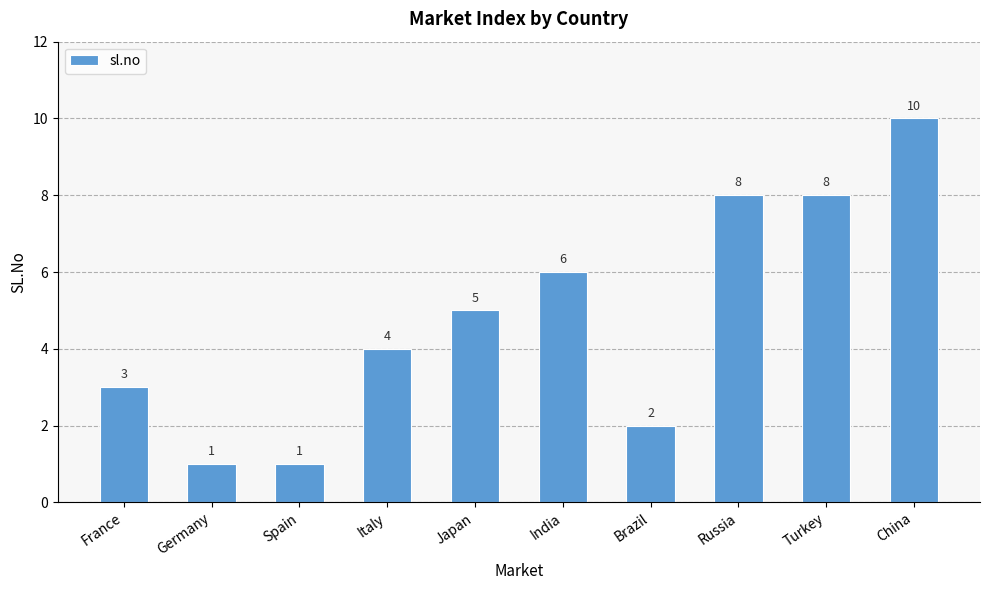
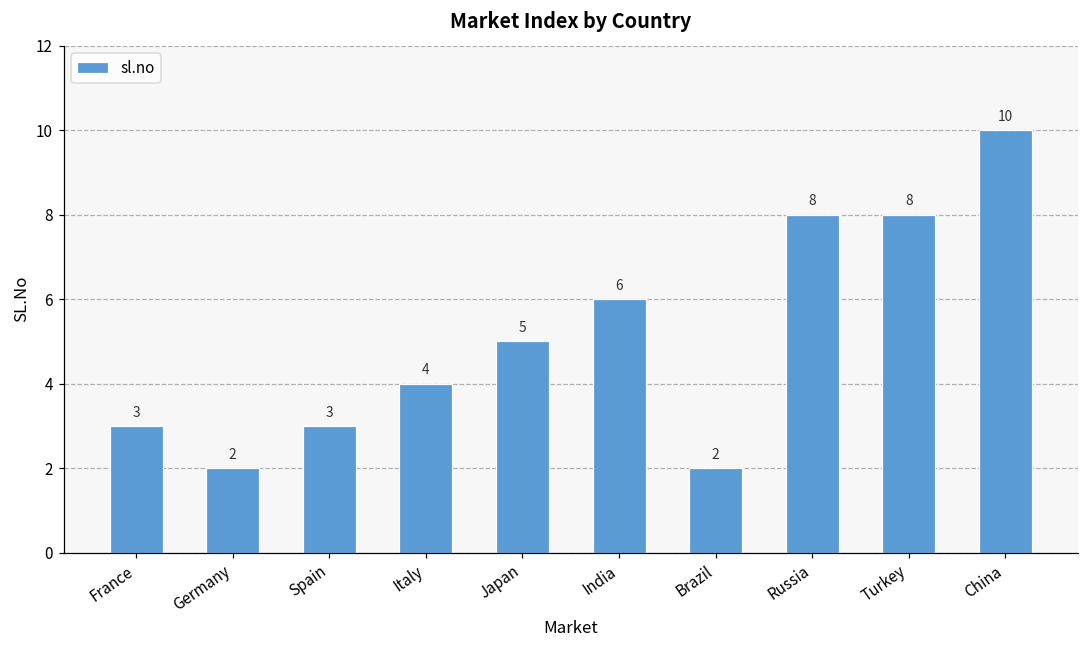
Germany: 1 -> 2
Spain: 1 -> 3
